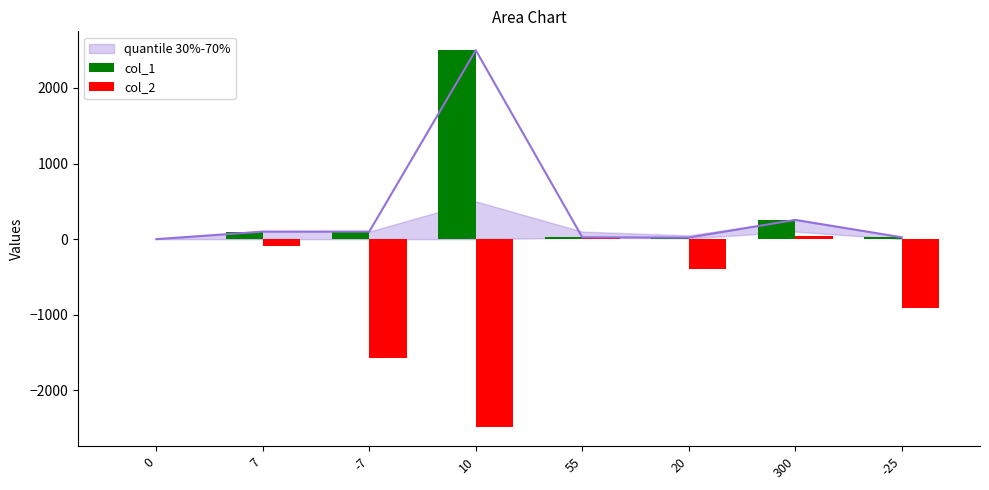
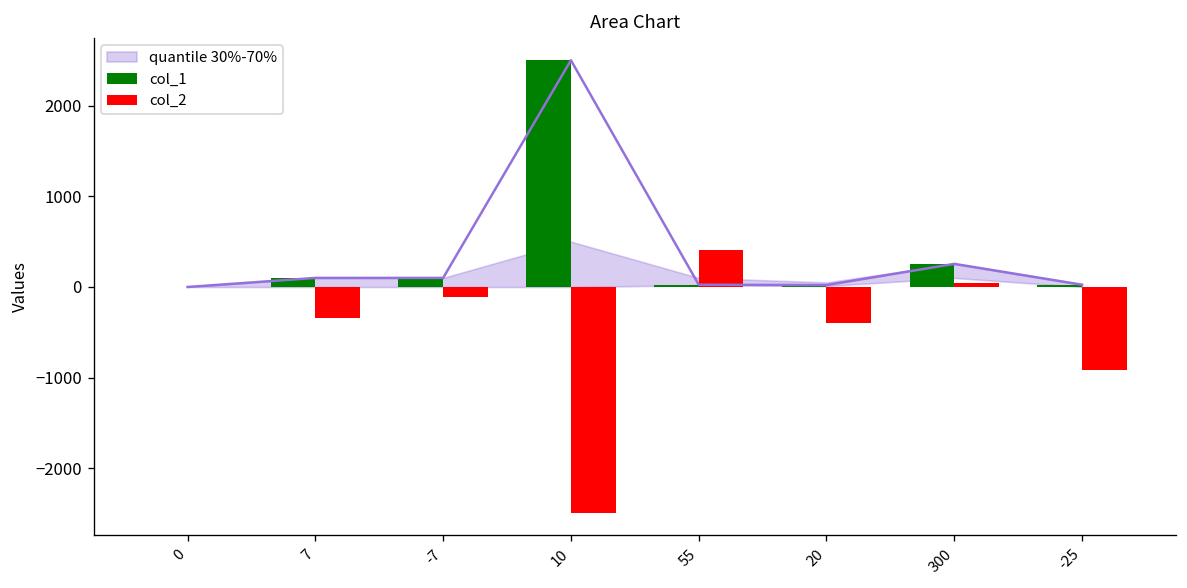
col_2, 7: -100 -> -300
col_2, -7: -1600 -> -100
col_2, 55: 0 -> 400
